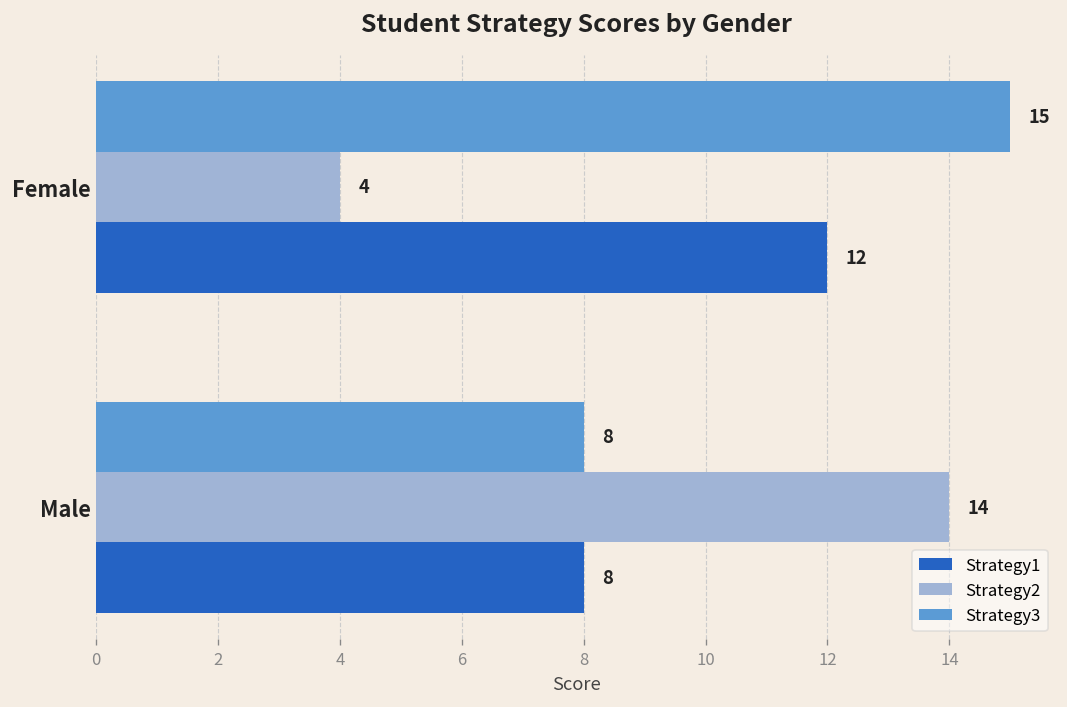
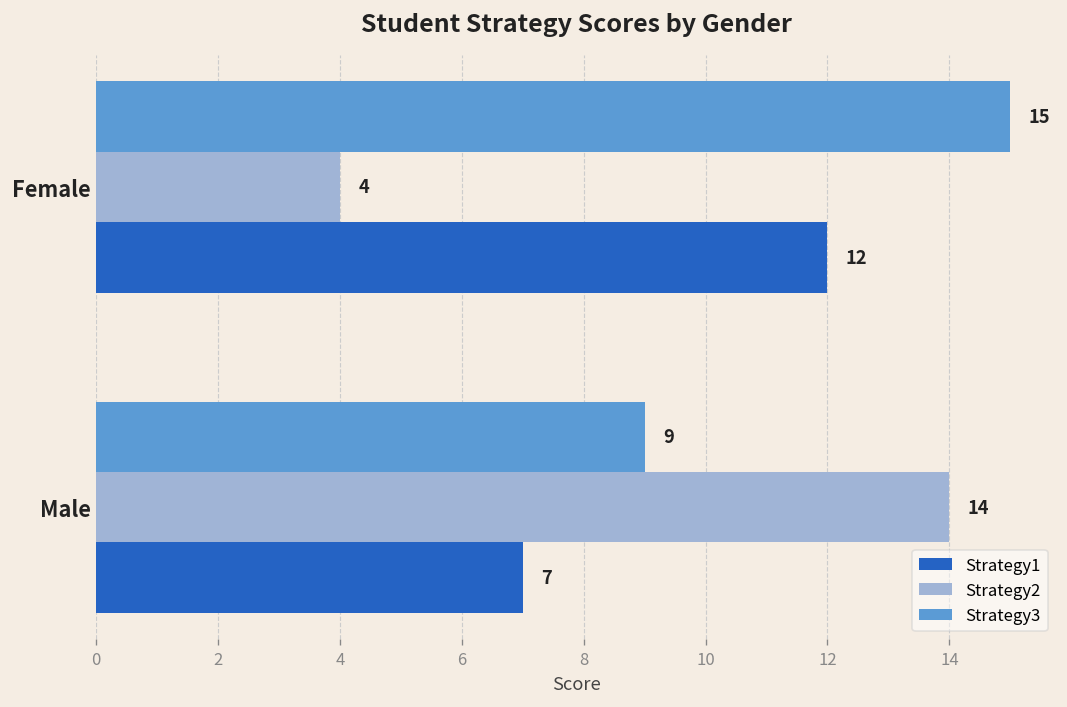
Strategy3, Male: 8 -> 9
Strategy1, Male: 8 -> 7
